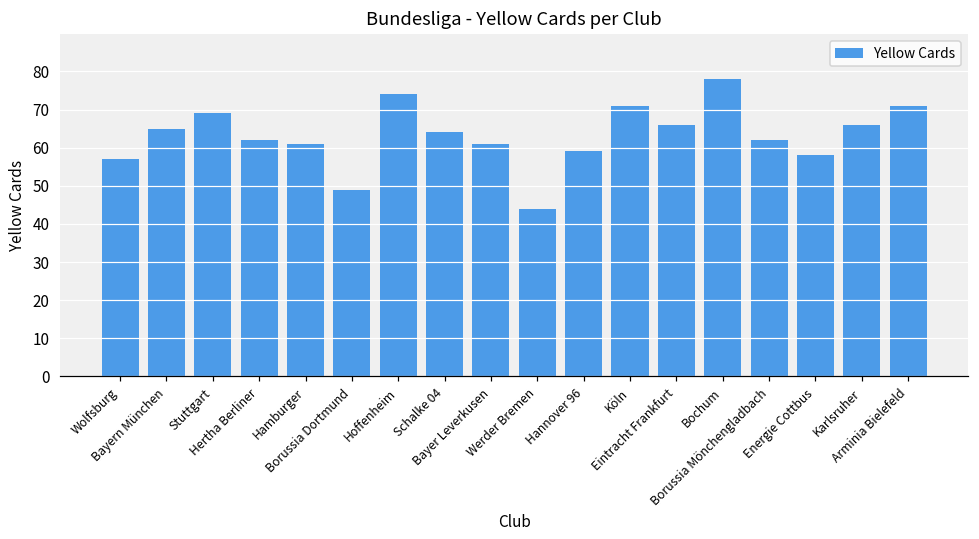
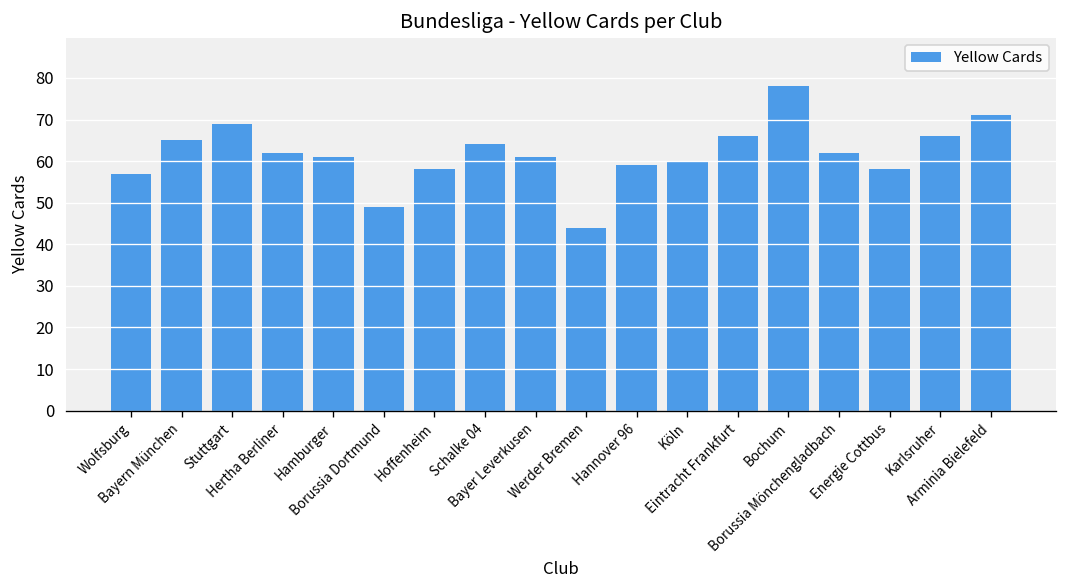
Hoffenheim: 74 -> 58
Köln: 71 -> 60
